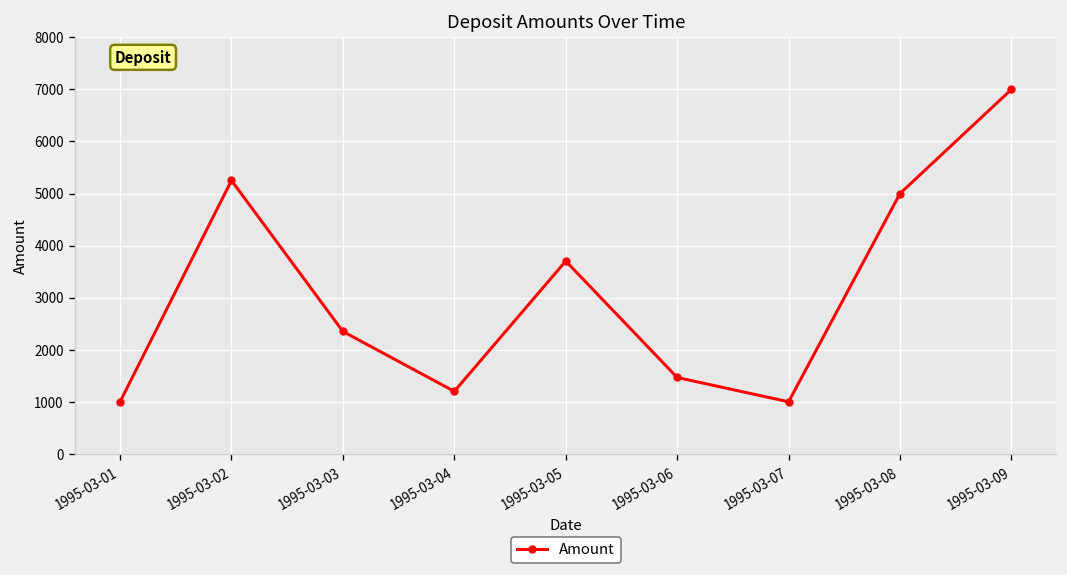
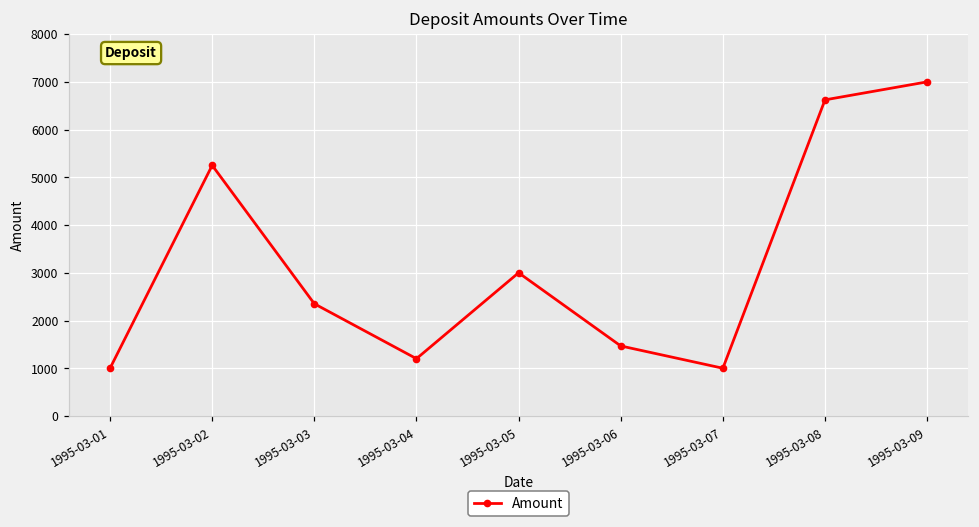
1995-03-05: 3700 -> 3000
1995-03-08: 5000 -> 6600
